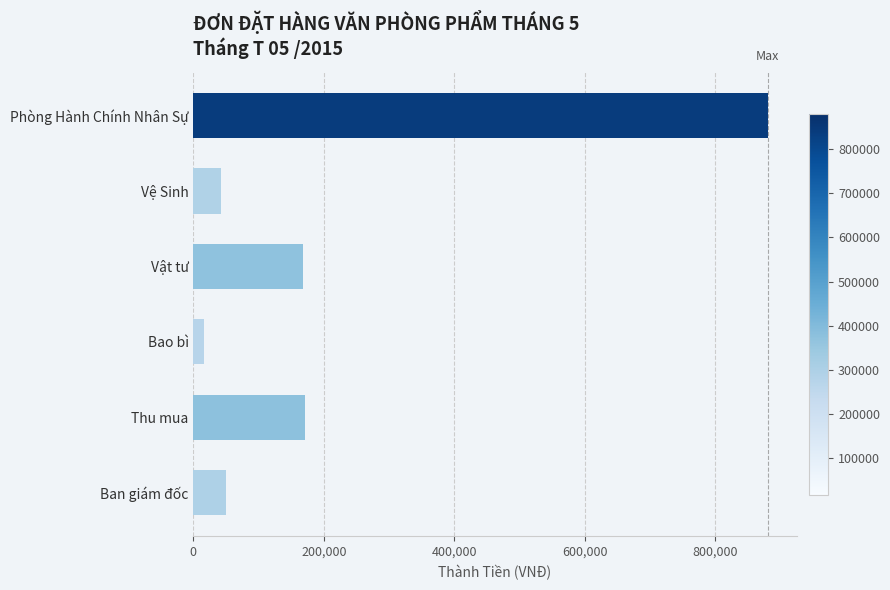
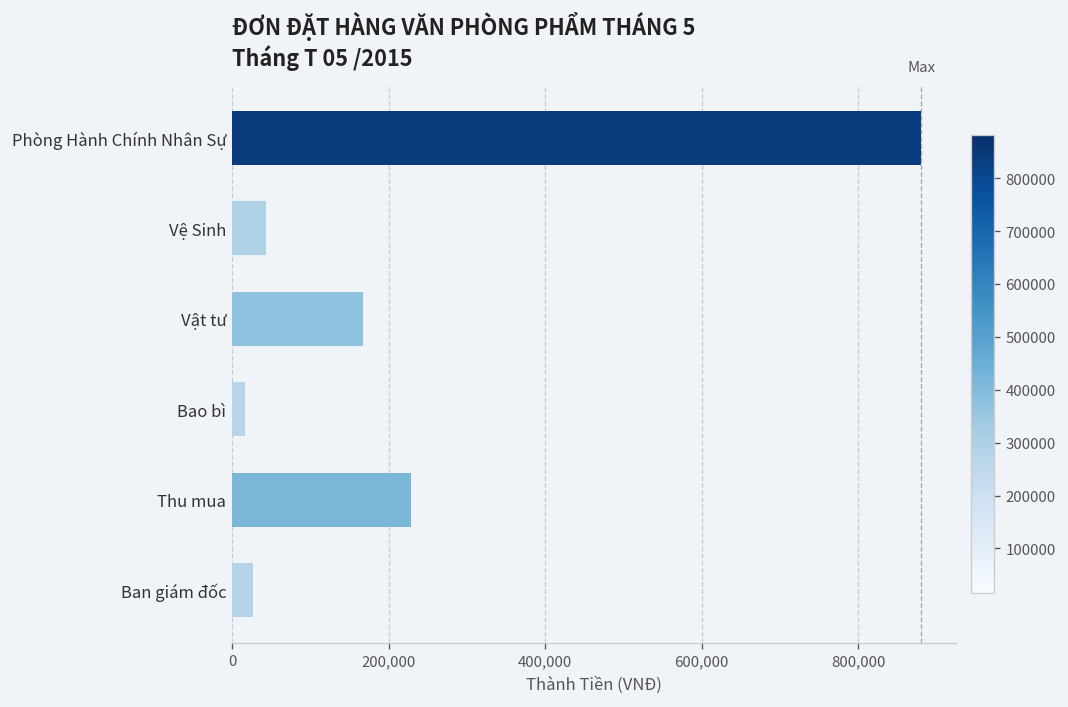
Thu mua: 170,000 -> 230,000
Ban giám đốc: 50,000 -> 30,000
